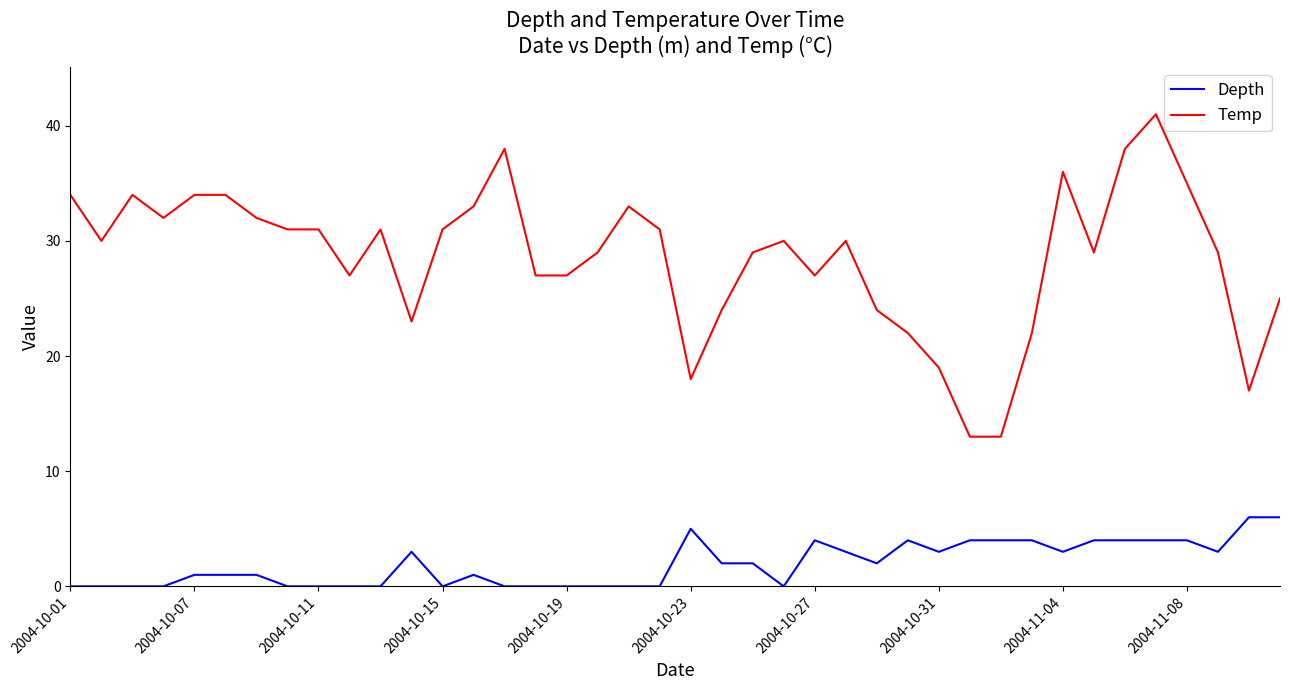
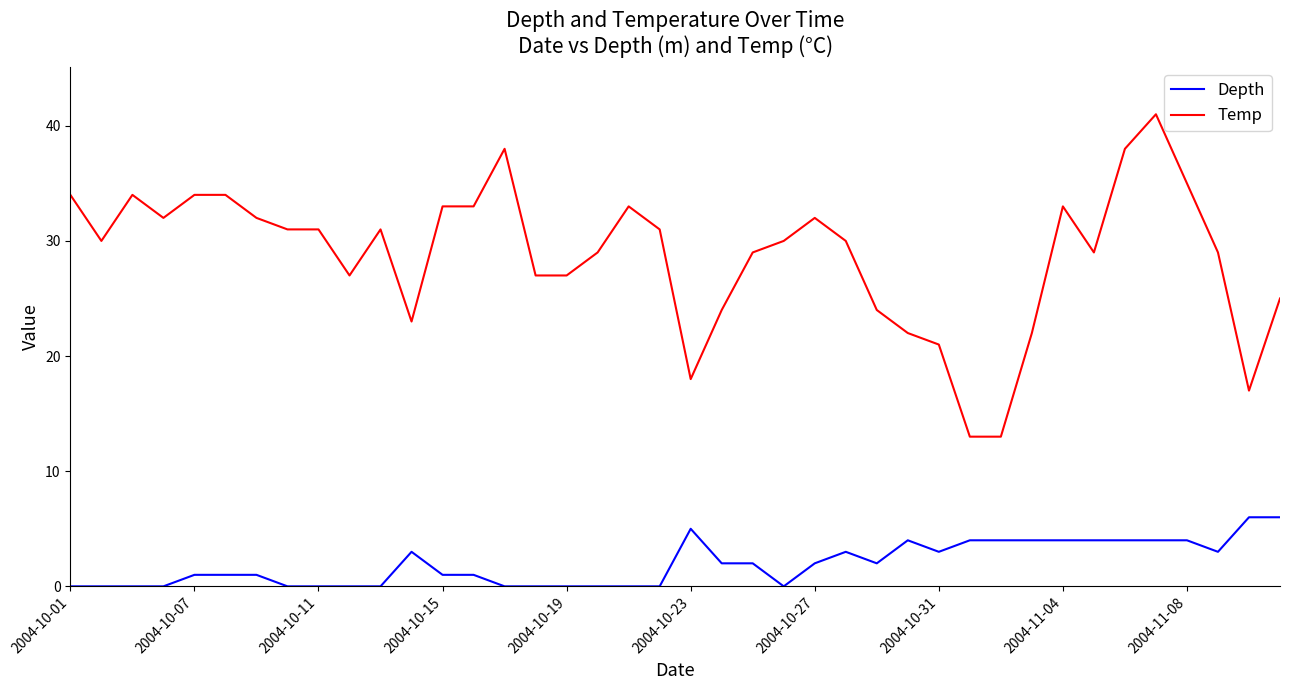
Depth, 2004-10-15: 0 -> 1
Temp, 2004-10-15: 31 -> 33
Depth, 2004-10-27: 4 -> 2
Temp, 2004-10-27: 27 -> 32
Temp, 2004-10-31: 19 -> 21
Depth, 2004-11-04: 3 -> 4
Temp, 2004-11-04: 36 -> 33
